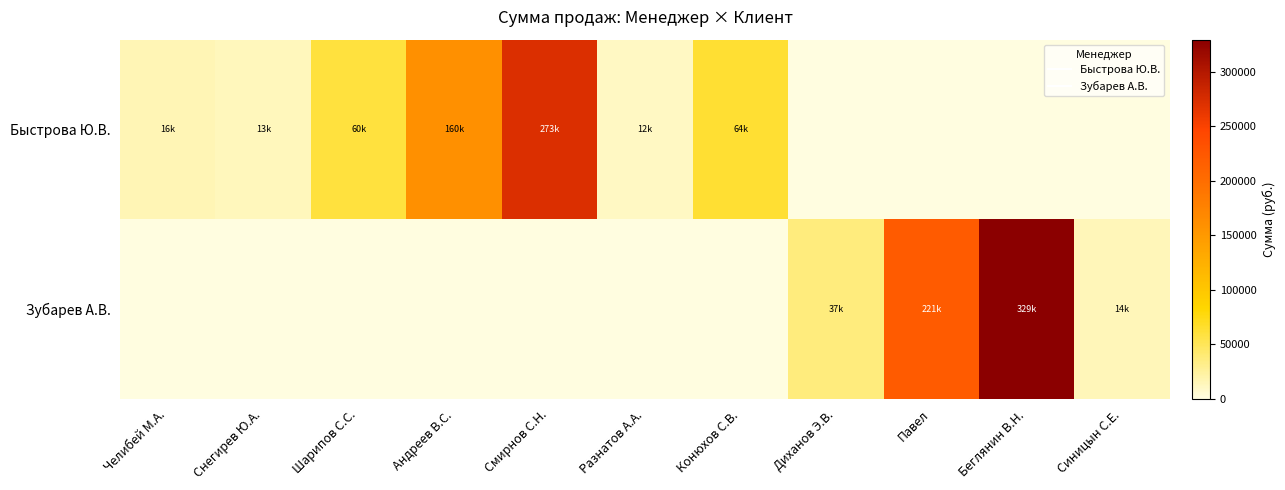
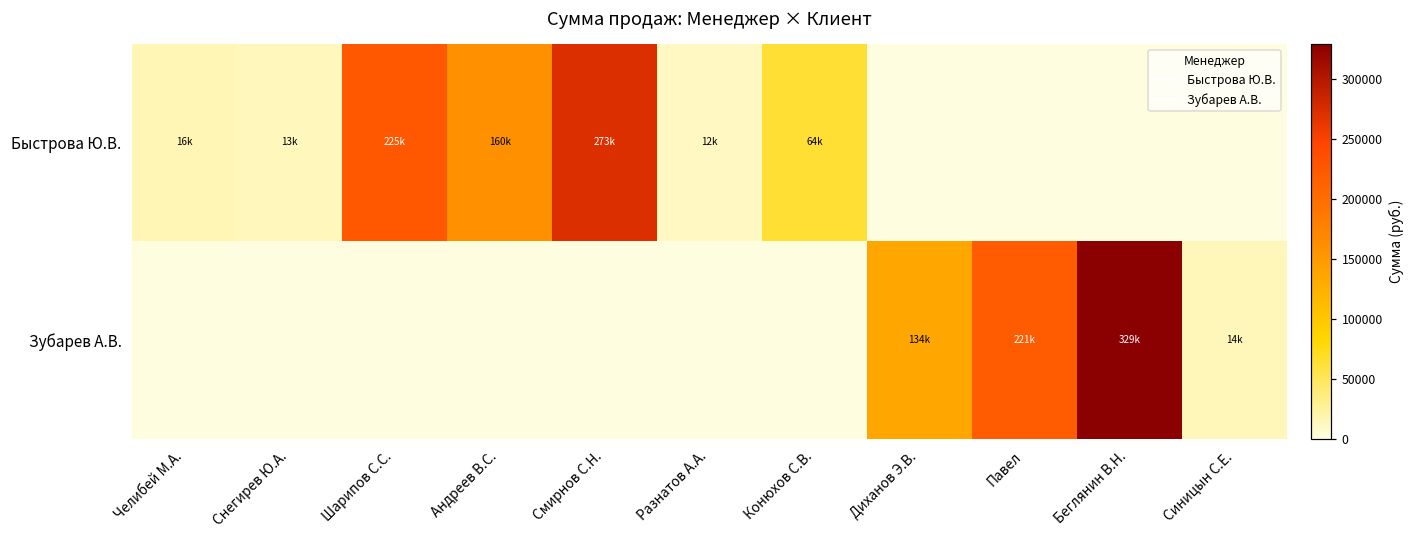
Быстрова Ю.В., Шарипов С.С.: 60k -> 225k
Зубарев А.В., Диханов Э.В.: 37k -> 134k
